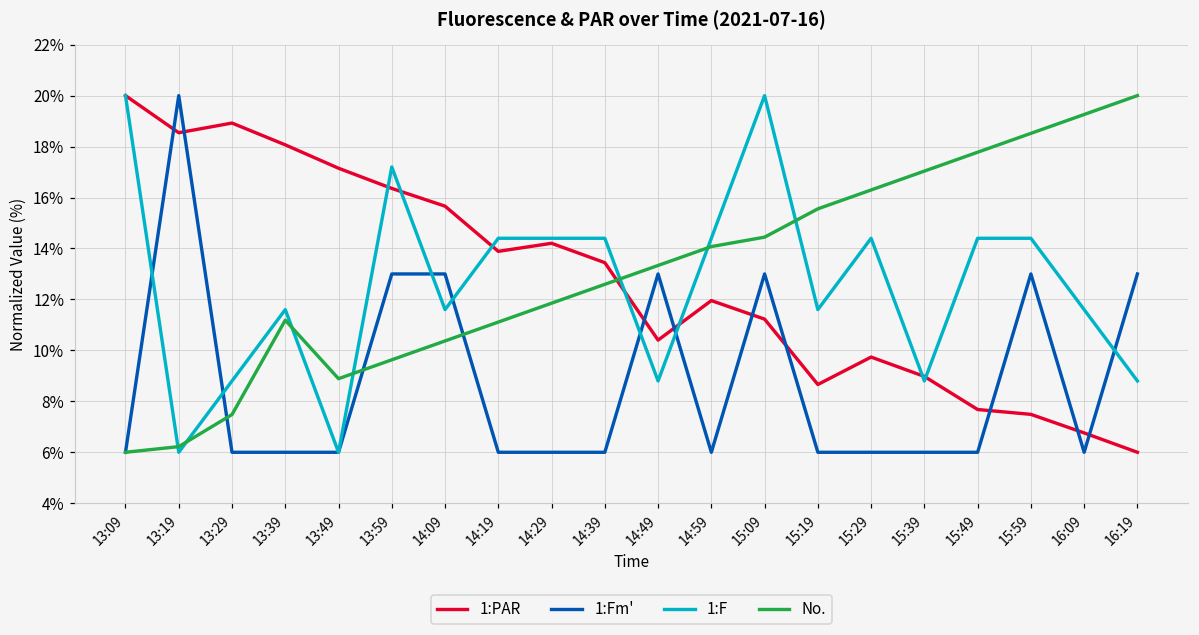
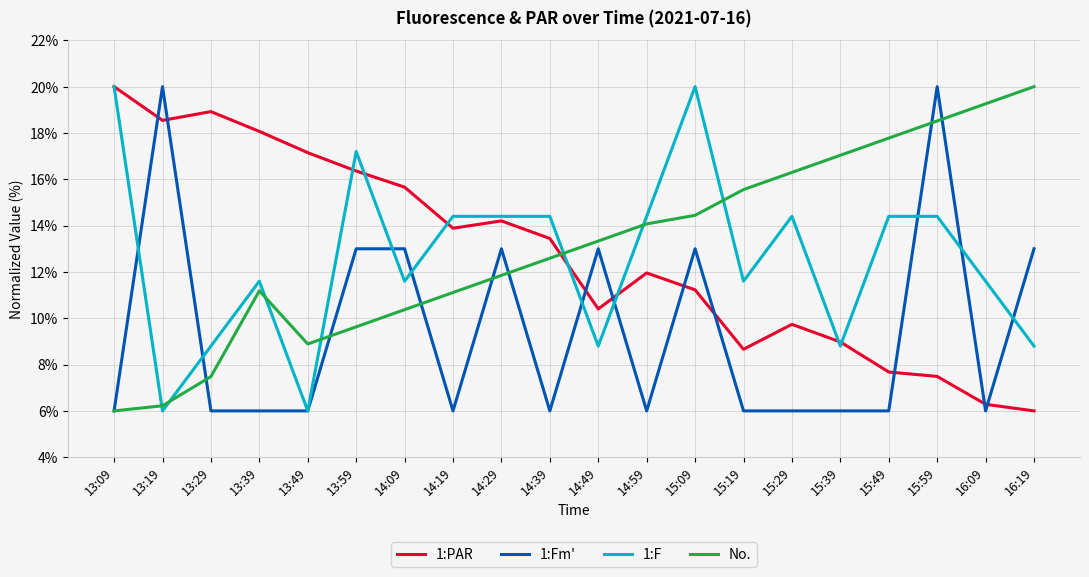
1:Fm', 14:29: 6.0% -> 13.0%
1:Fm', 15:59: 13.0% -> 20.0%
1:PAR, 16:09: 6.8% -> 6.3%
